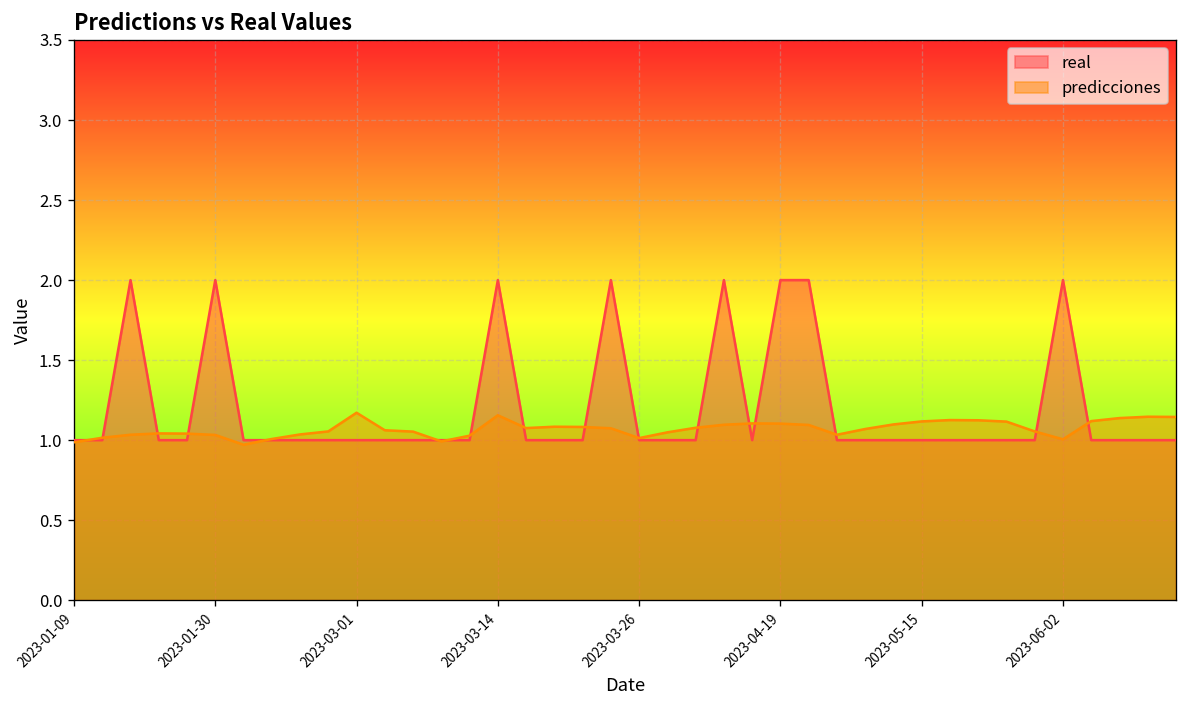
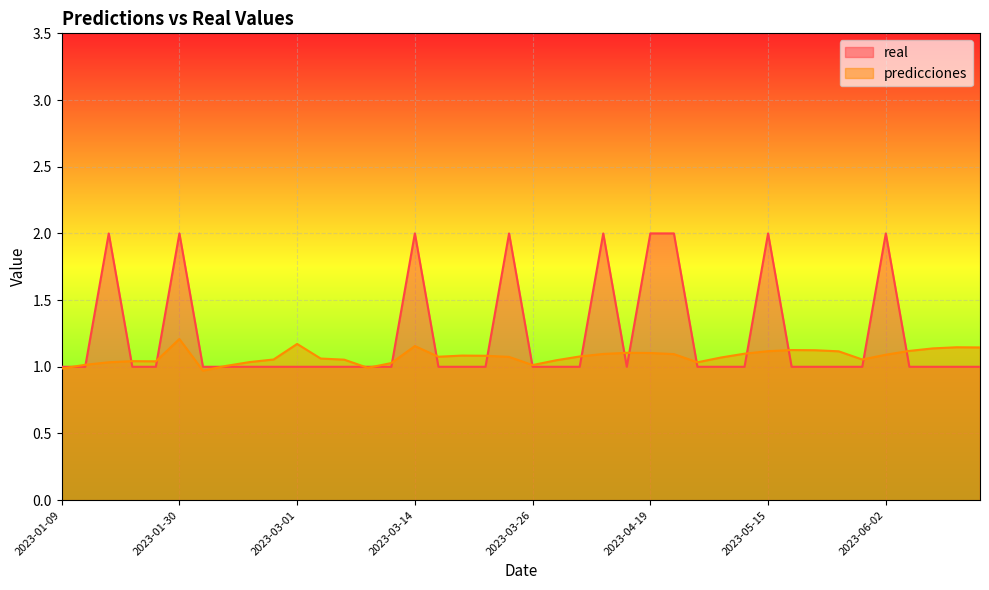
predicciones, 2023-01-30: 1.03 -> 1.21
real, 2023-05-15: 1 -> 2
predicciones, 2023-06-02: 1.01 -> 1.09
